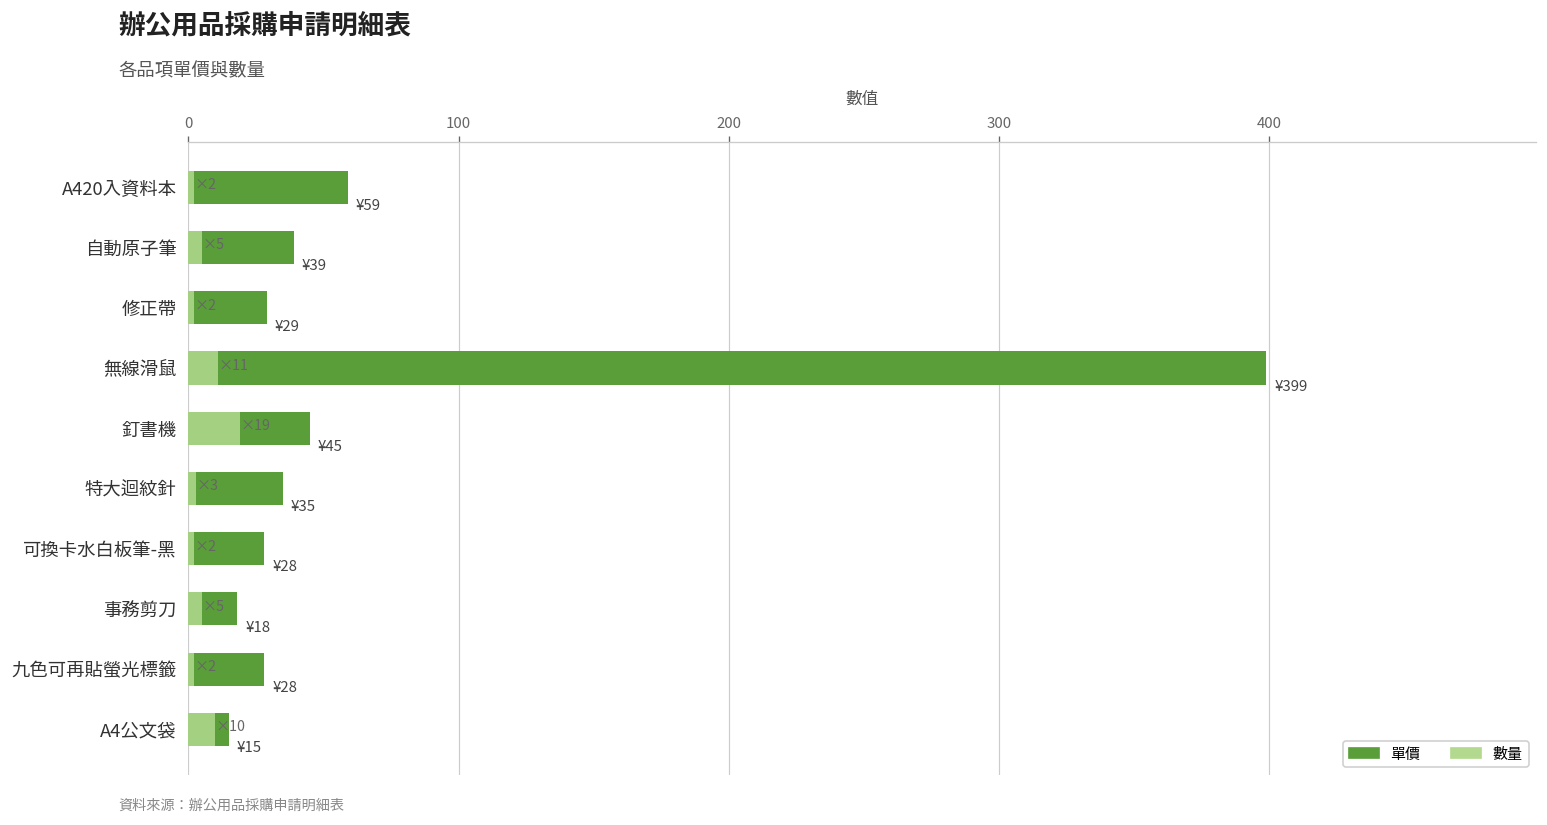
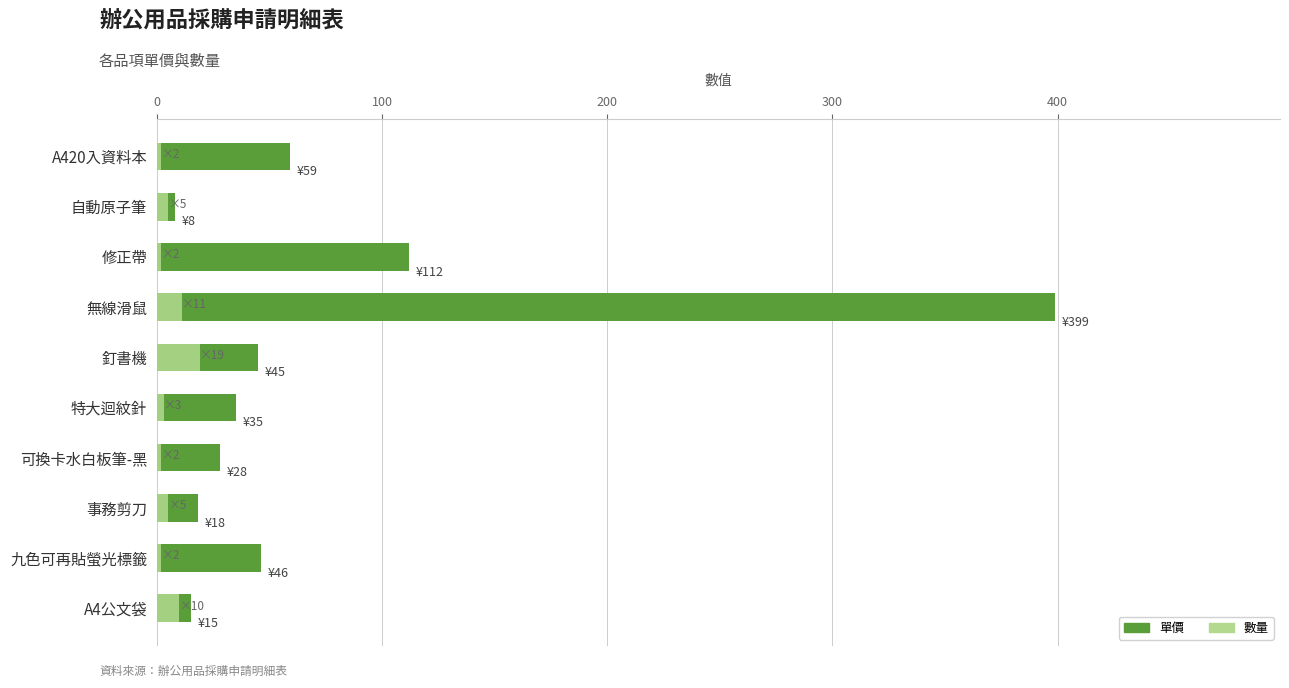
單價, 自動原子筆: ¥39 -> ¥8
單價, 修正帶: ¥29 -> ¥112
單價, 九色可再貼螢光標籤: ¥28 -> ¥46
